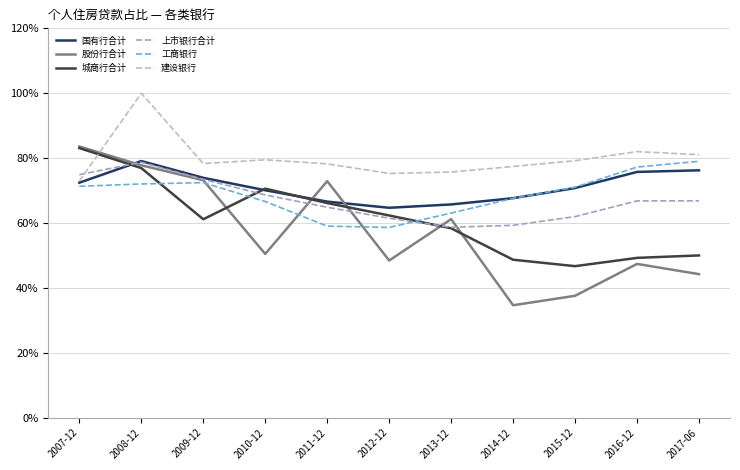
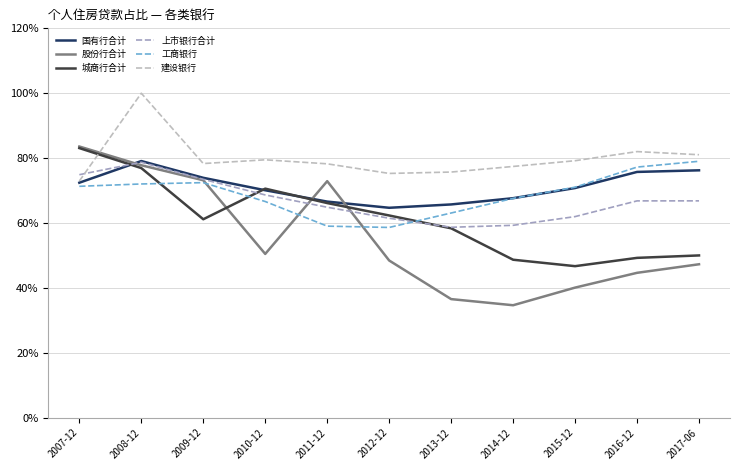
股份行合计, 2013-12: 61% -> 37%
股份行合计, 2015-12: 38% -> 40%
股份行合计, 2016-12: 47% -> 45%
股份行合计, 2017-06: 44% -> 47%
